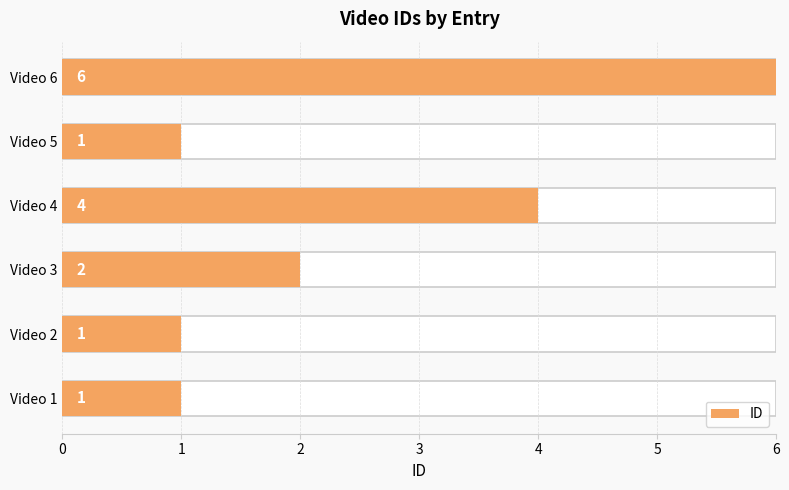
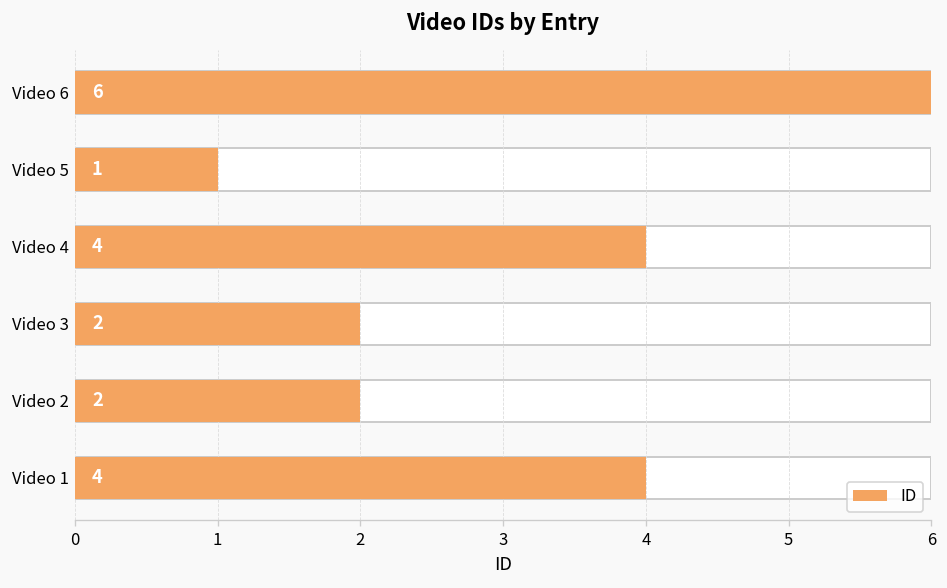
ID, Video 2: 1 -> 2
ID, Video 1: 1 -> 4
